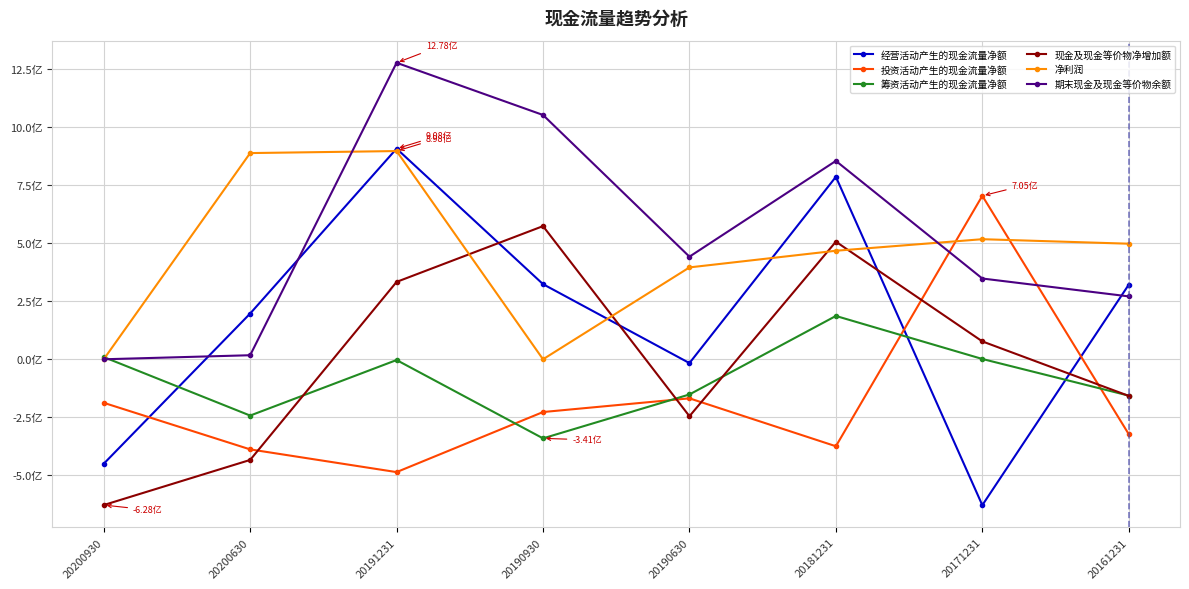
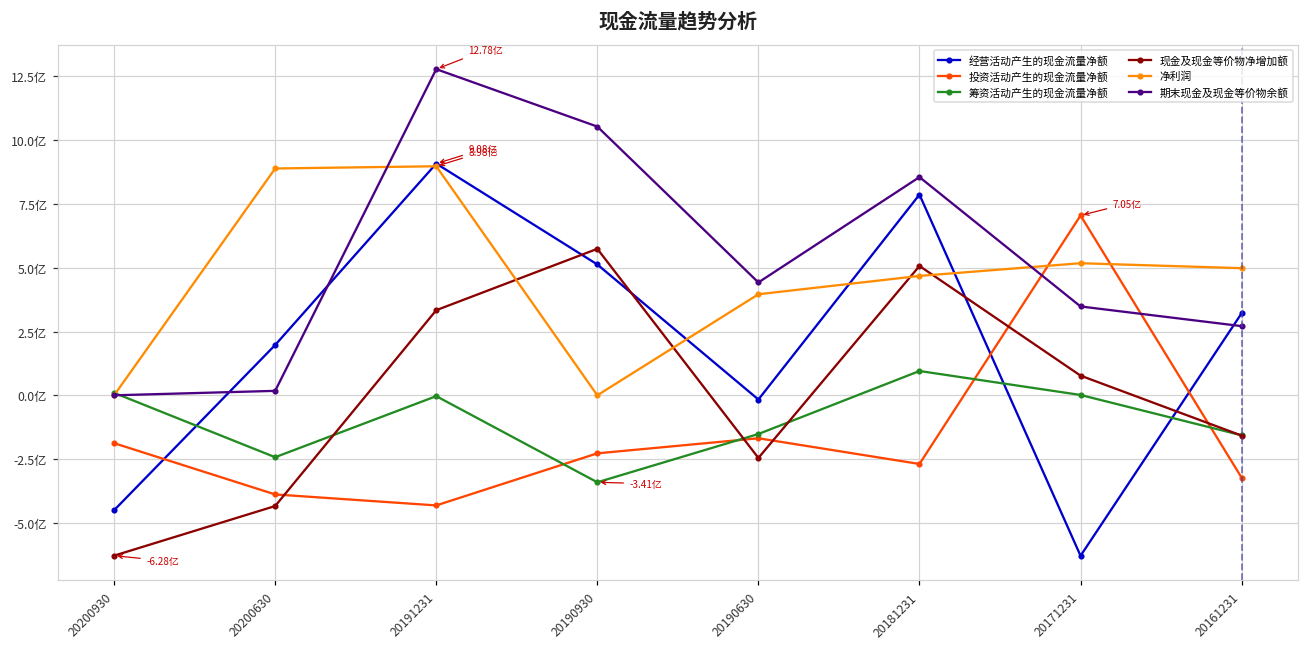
投资活动产生的现金流量净额, 20191231: -4.9亿 -> -4.3亿
经营活动产生的现金流量净额, 20190930: 3.2亿 -> 5.1亿
投资活动产生的现金流量净额, 20181231: -3.7亿 -> -2.7亿
筹资活动产生的现金流量净额, 20181231: 1.9亿 -> 1.0亿
